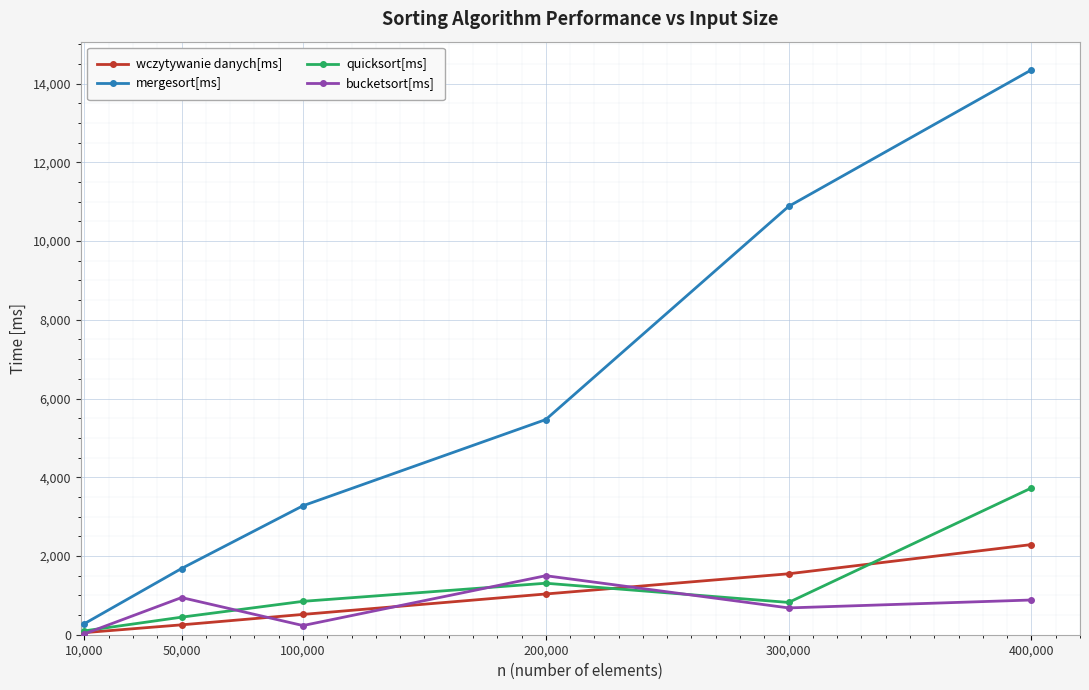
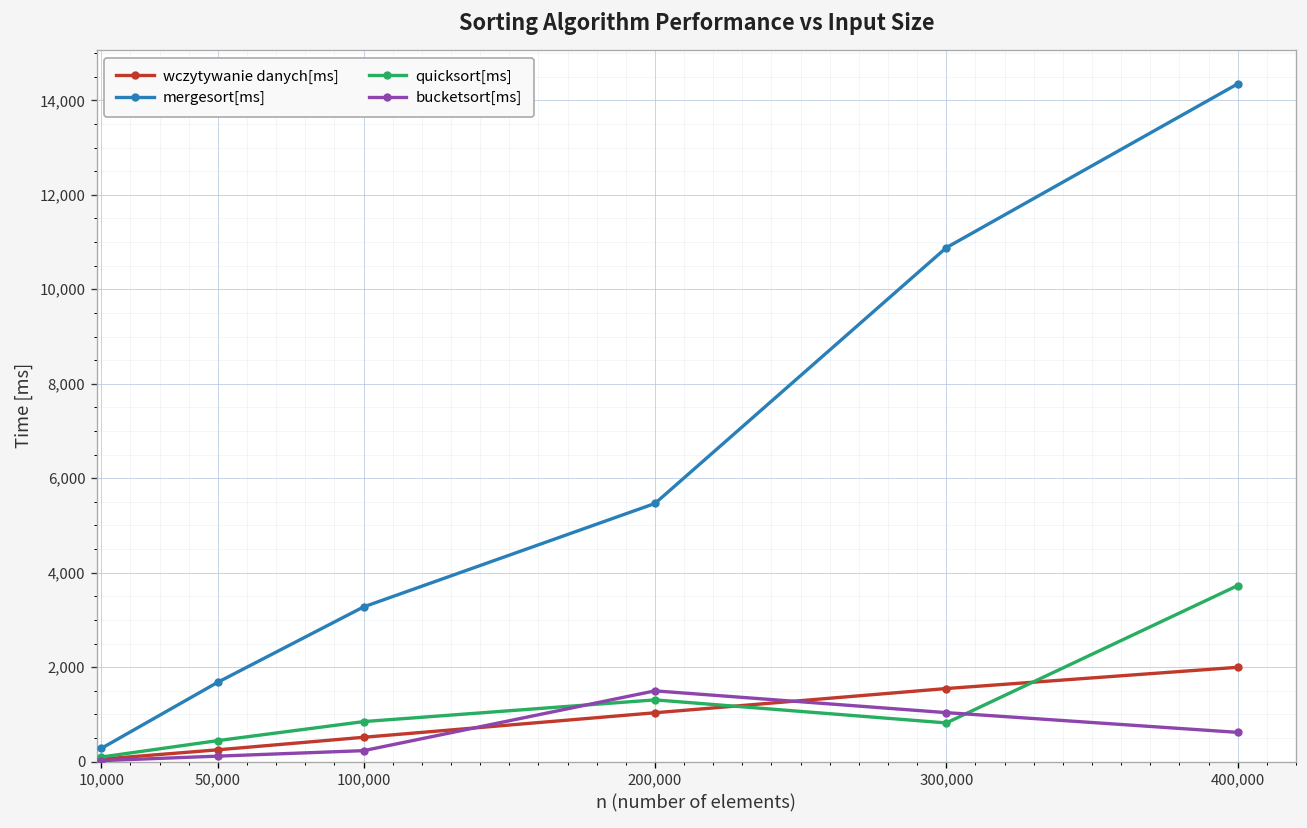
bucketsort[ms], 50,000: 900 -> 100
bucketsort[ms], 300,000: 700 -> 1,000
wczytywanie danych[ms], 400,000: 2,300 -> 2,000
bucketsort[ms], 400,000: 900 -> 600
